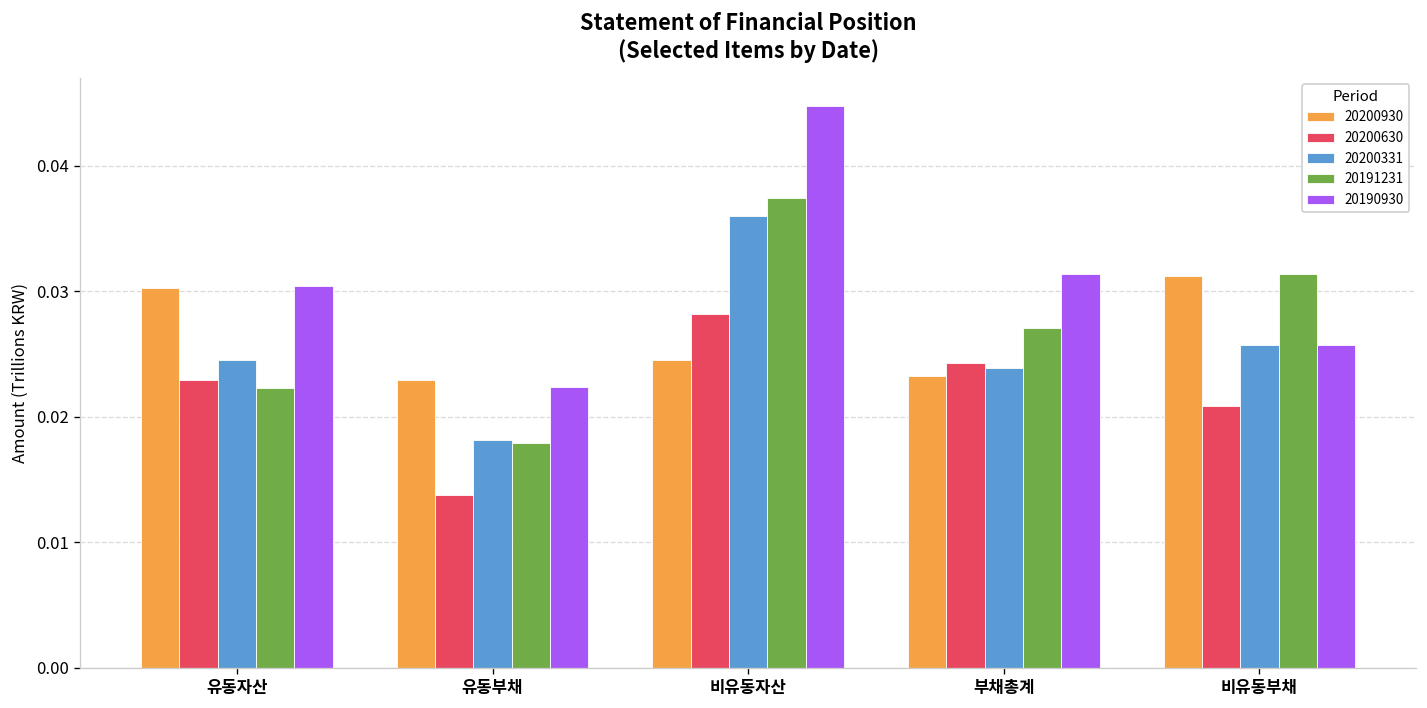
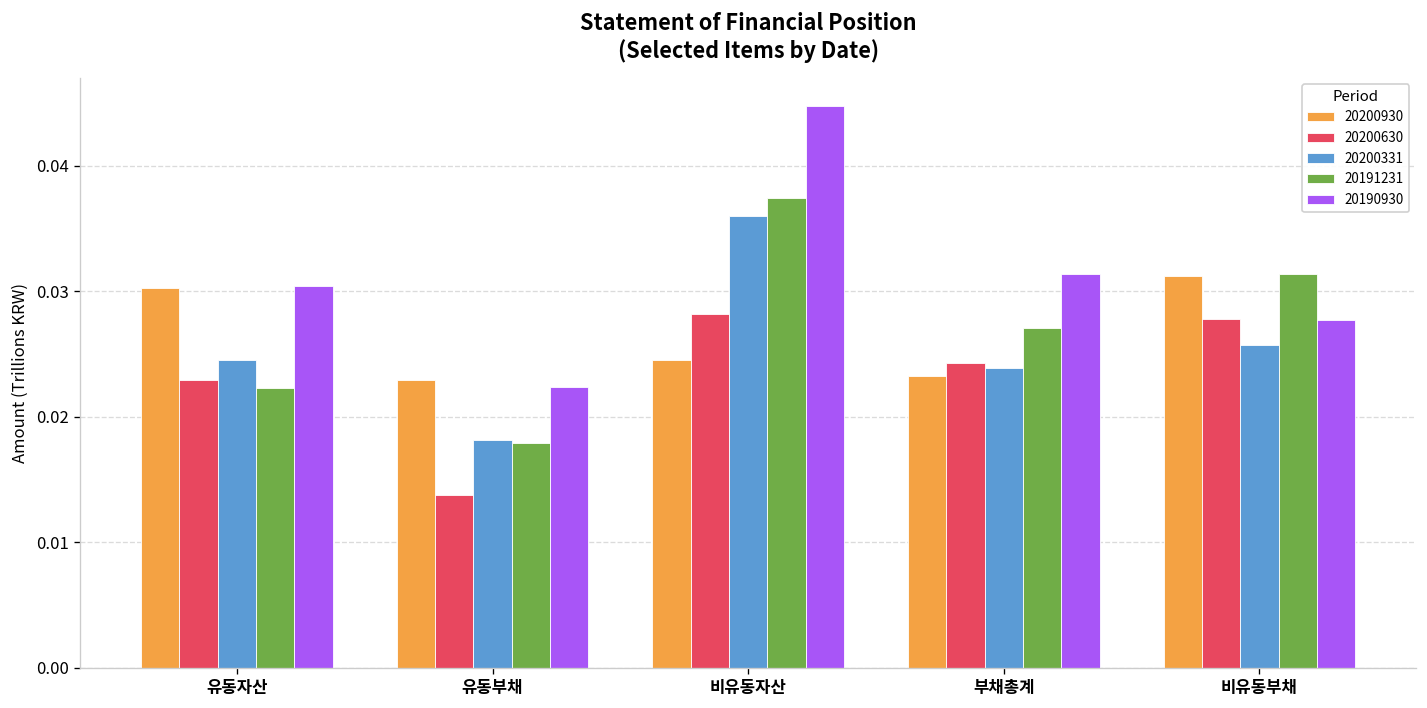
20200630, 비유동부채: 0.0208 -> 0.0278
20190930, 비유동부채: 0.0257 -> 0.0277
